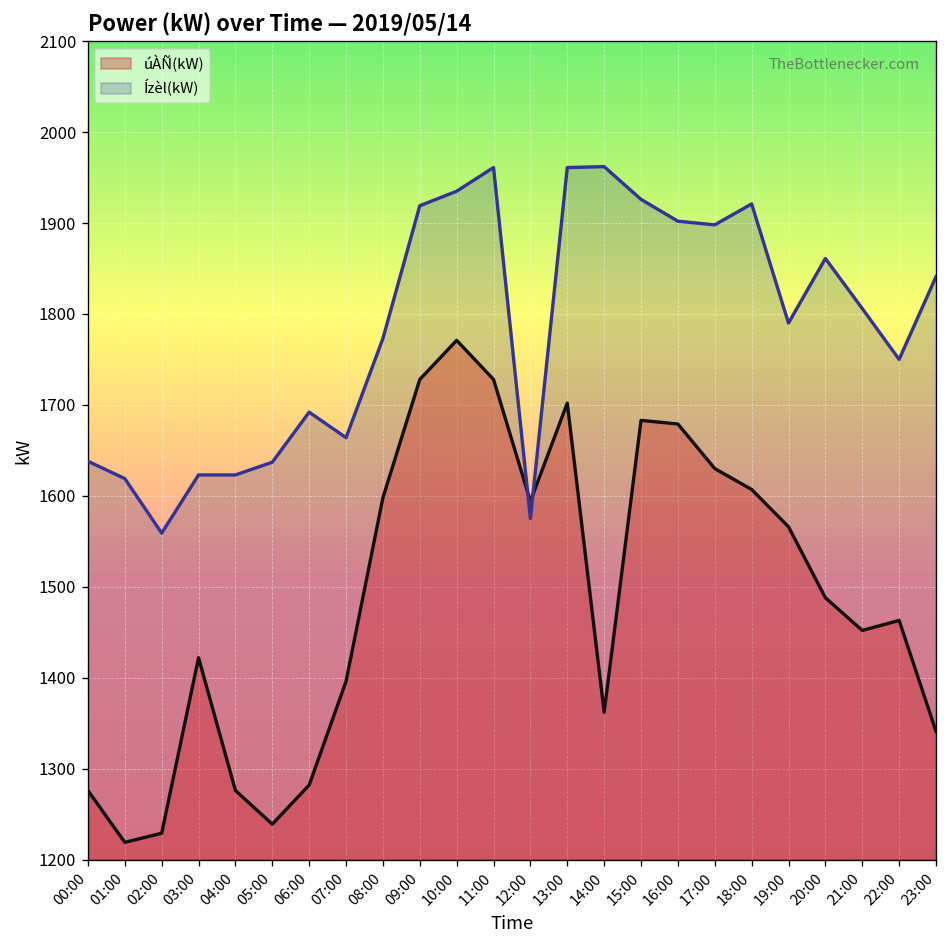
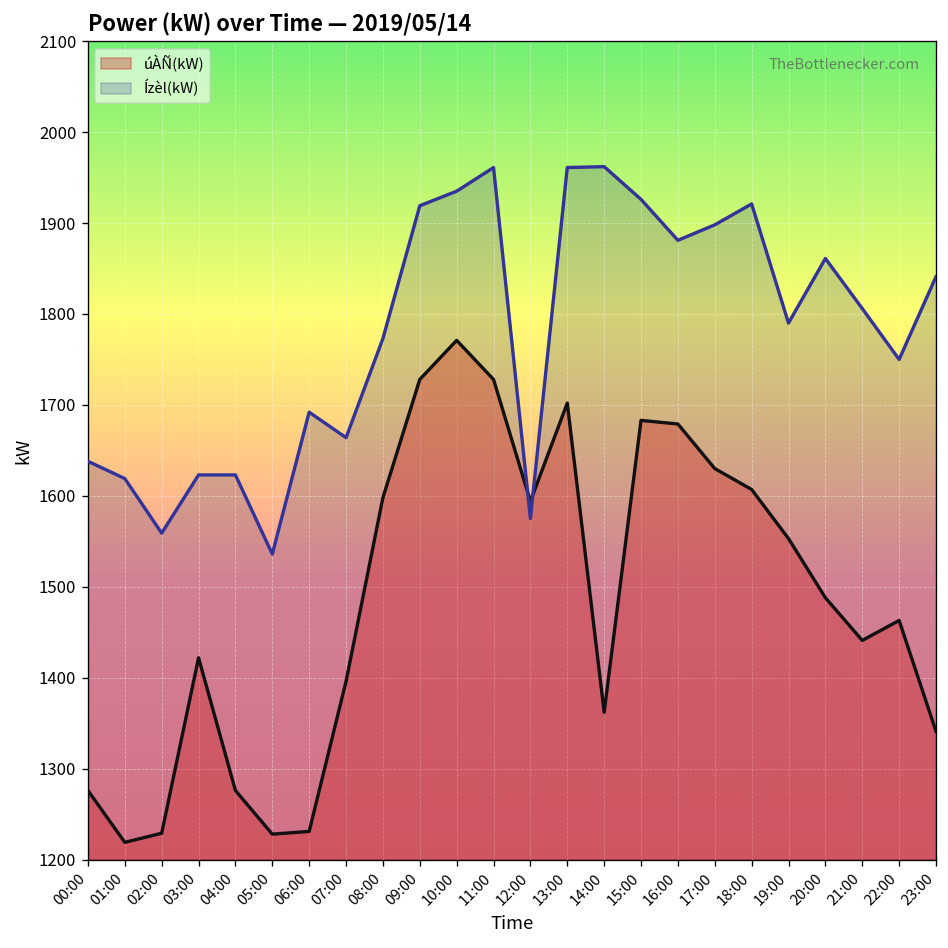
úÀÑ(kW), 05:00: 1240 -> 1230
Ízèl(kW), 05:00: 1640 -> 1540
úÀÑ(kW), 06:00: 1280 -> 1230
Ízèl(kW), 16:00: 1900 -> 1880
úÀÑ(kW), 19:00: 1570 -> 1550
úÀÑ(kW), 21:00: 1450 -> 1440
